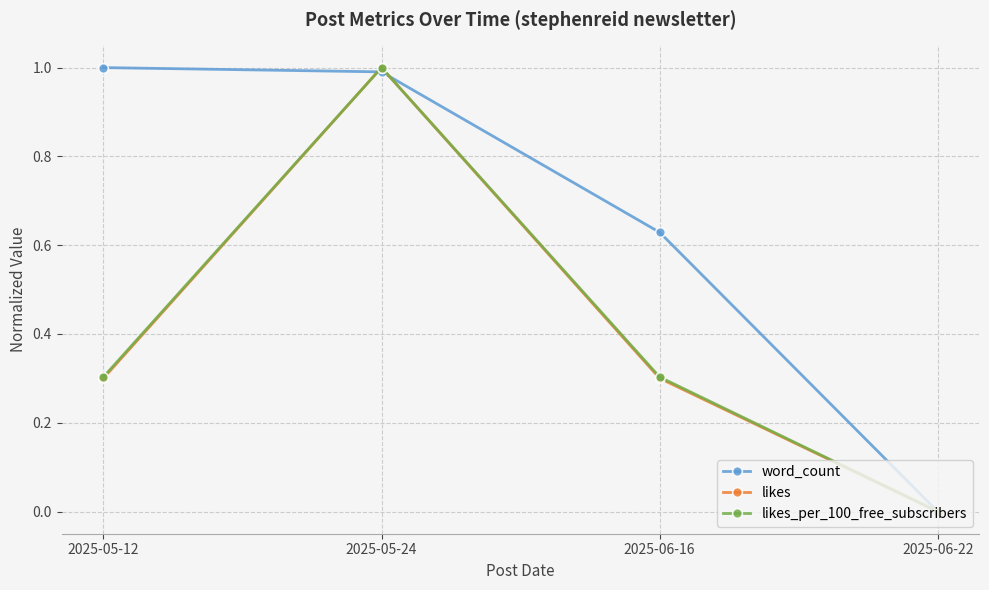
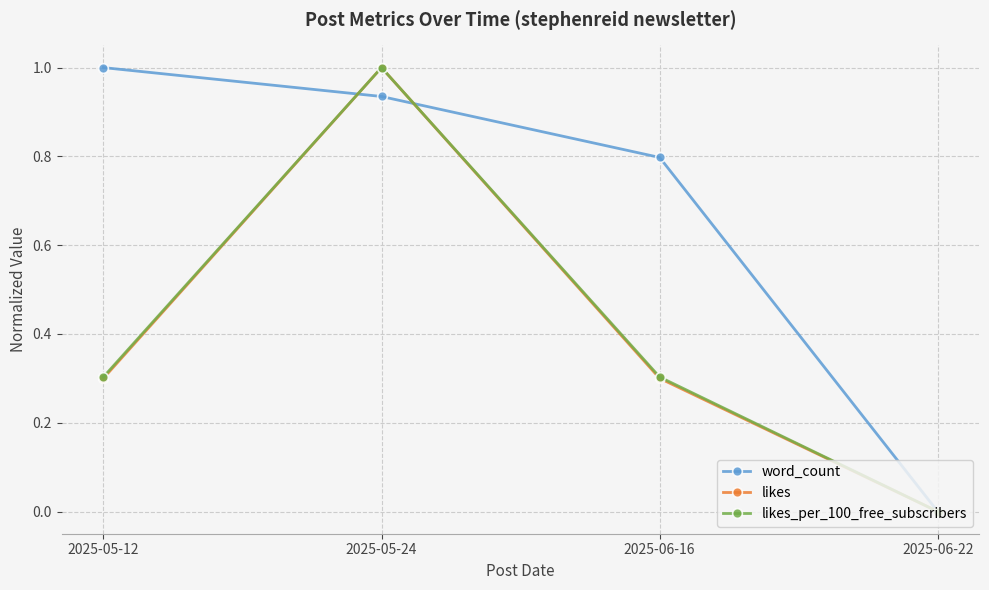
word_count, 2025-05-24: 0.99 -> 0.93
word_count, 2025-06-16: 0.63 -> 0.80
